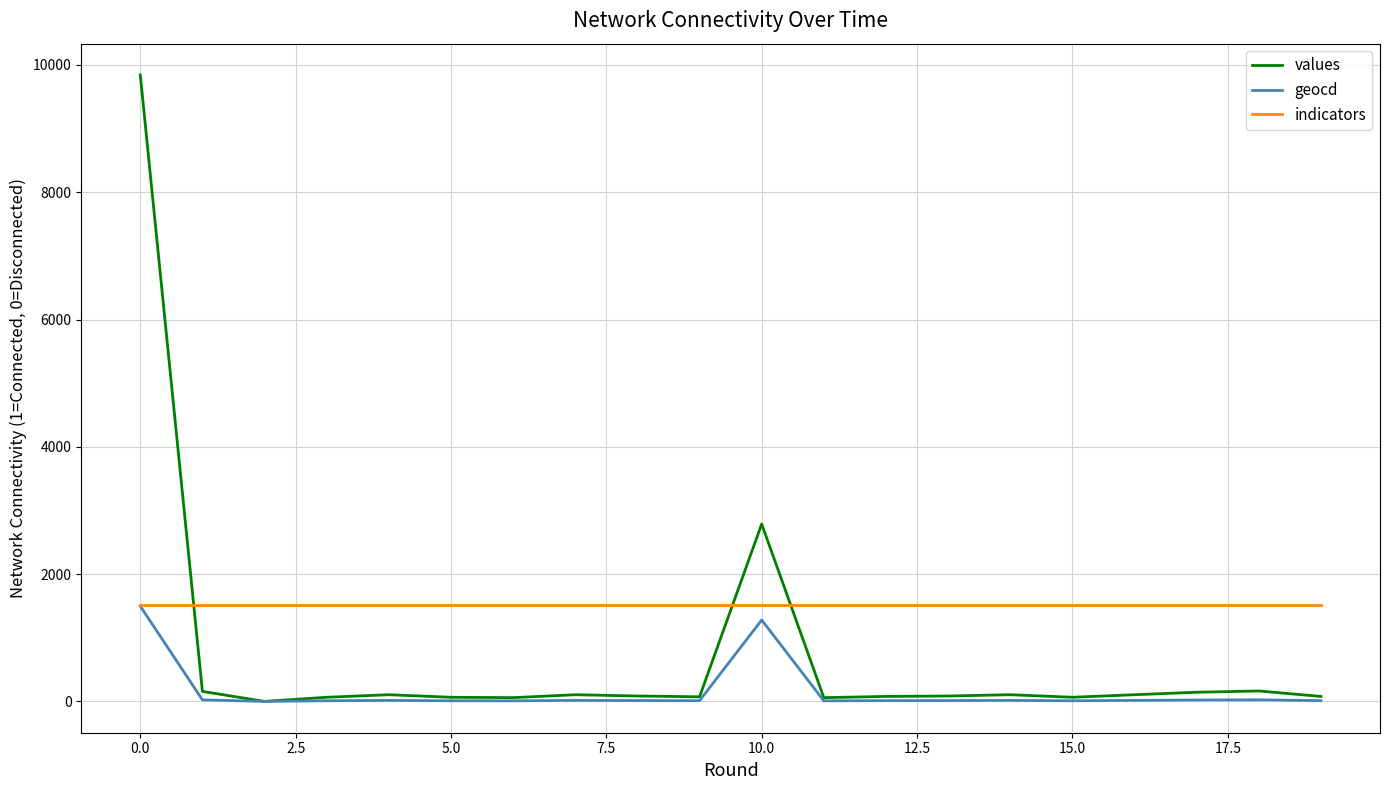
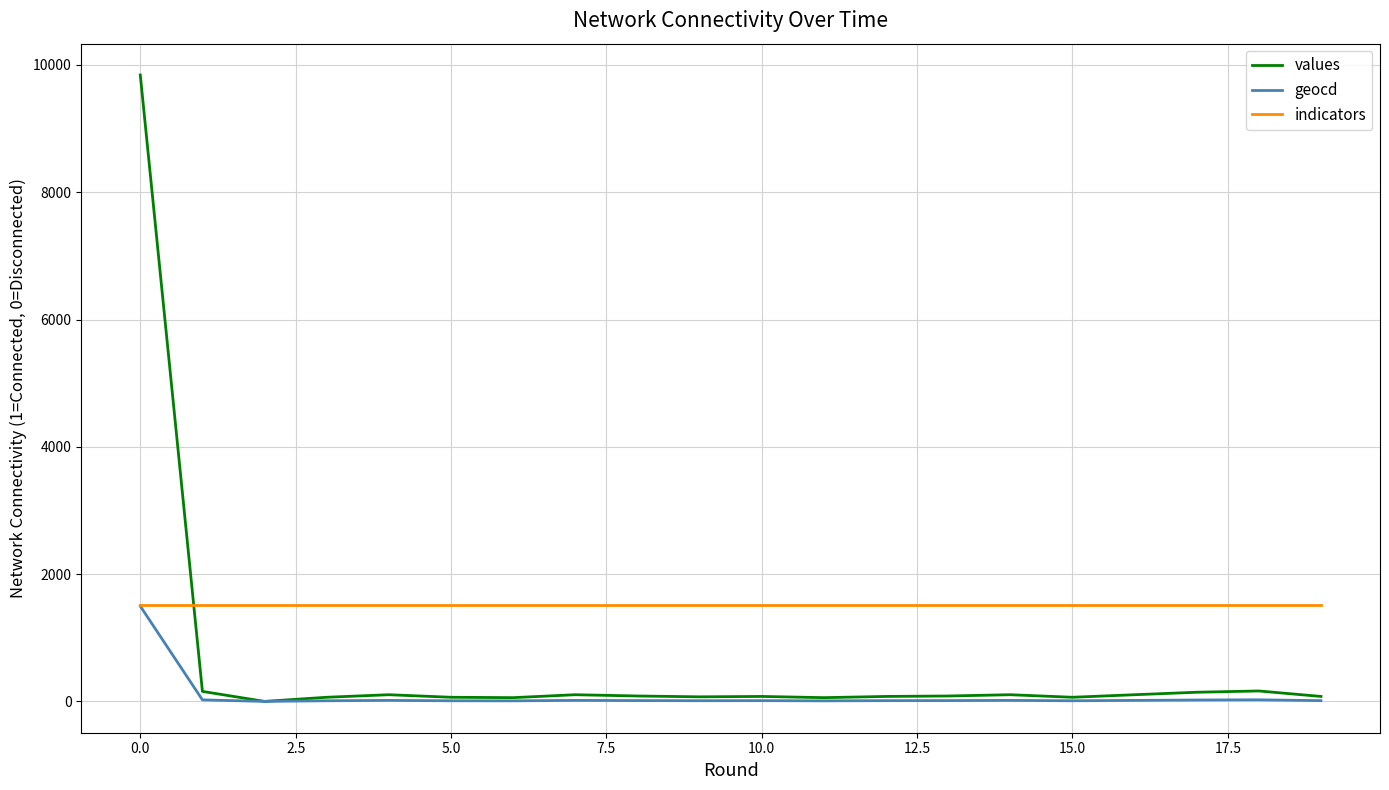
values, 10.0: 2800 -> 100
geocd, 10.0: 1300 -> 0
